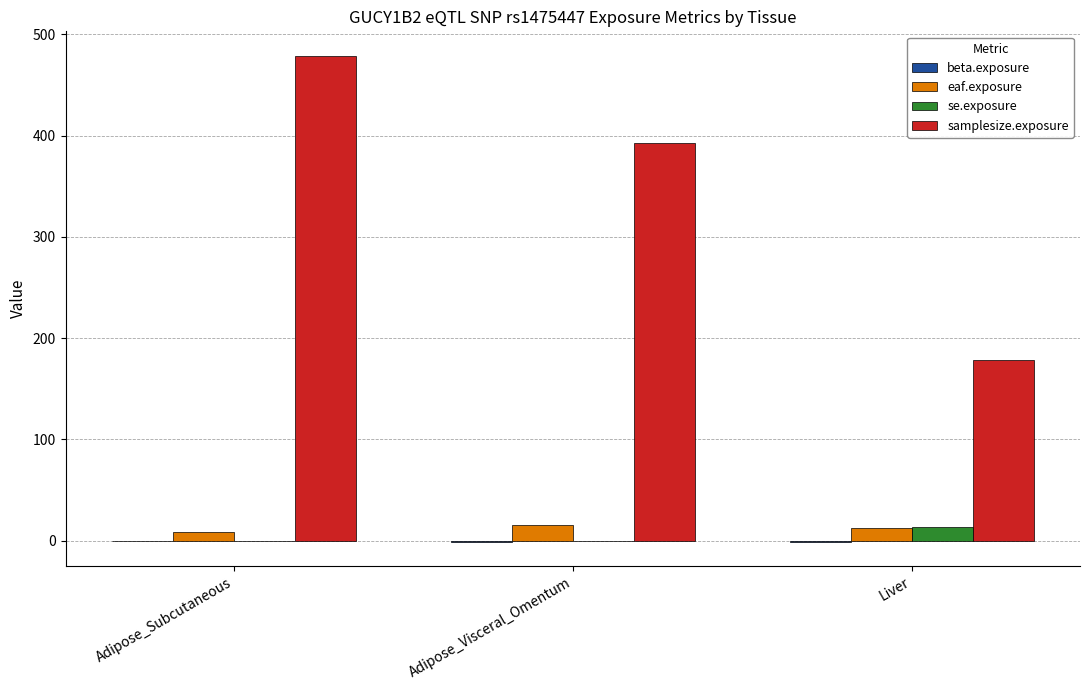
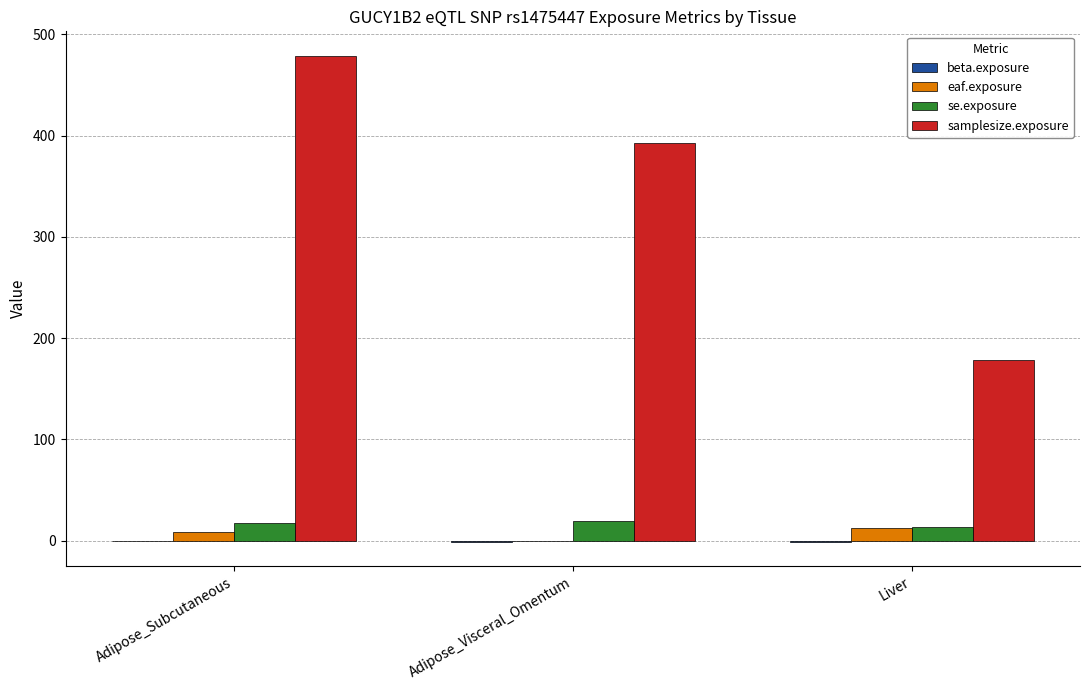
se.exposure, Adipose_Subcutaneous: 0 -> 17
eaf.exposure, Adipose_Visceral_Omentum: 16 -> 0
se.exposure, Adipose_Visceral_Omentum: 0 -> 20
